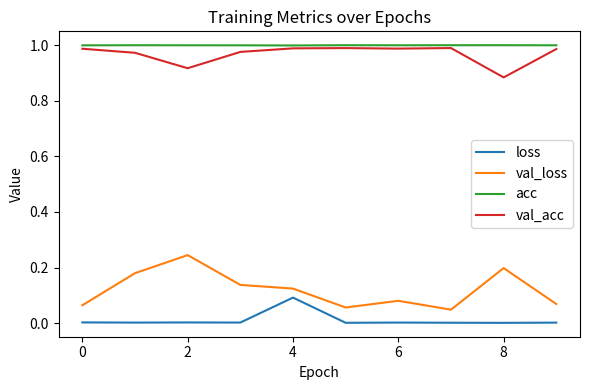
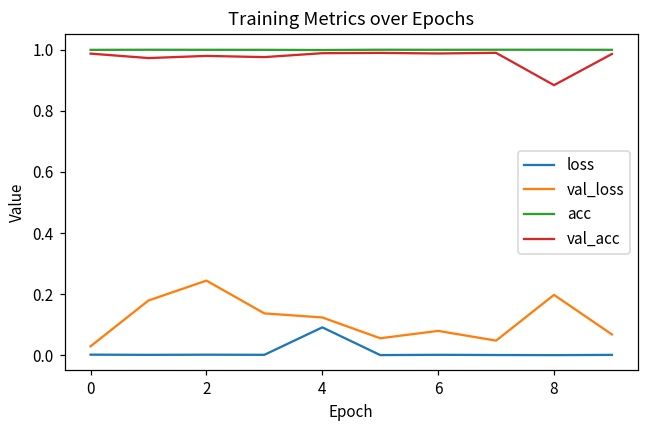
val_loss, 0: 0.06 -> 0.03
val_acc, 2: 0.92 -> 0.98
